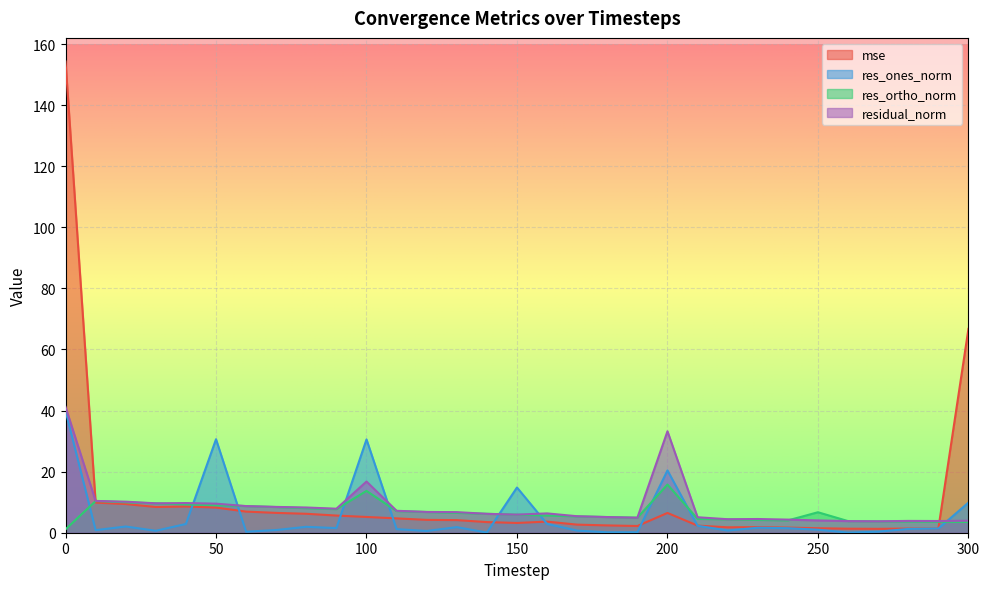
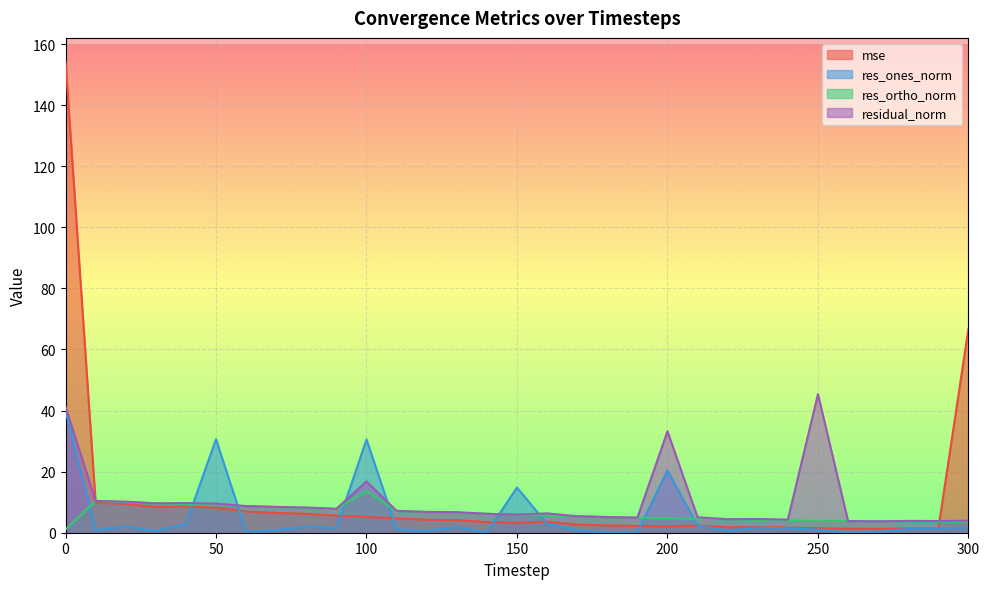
mse, 200: 6 -> 2
res_ortho_norm, 200: 16 -> 5
res_ortho_norm, 250: 7 -> 4
residual_norm, 250: 4 -> 45
res_ones_norm, 300: 10 -> 2
